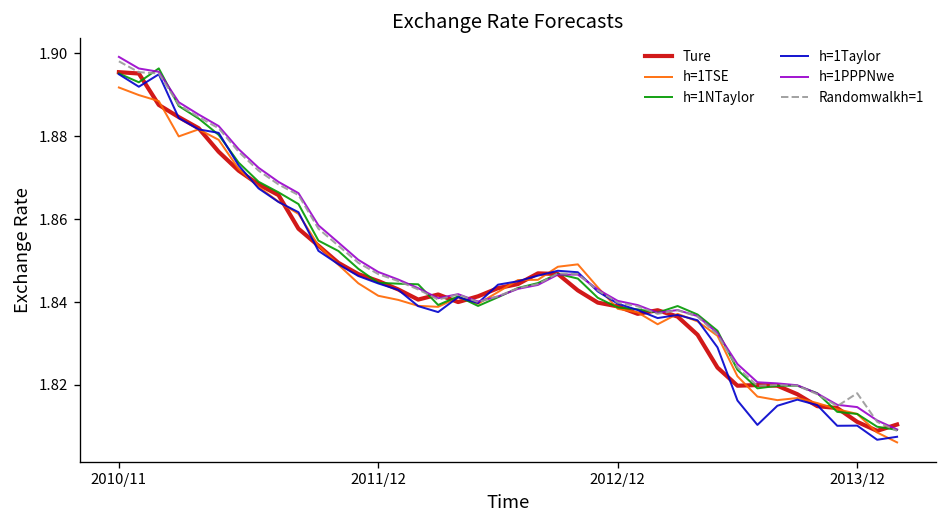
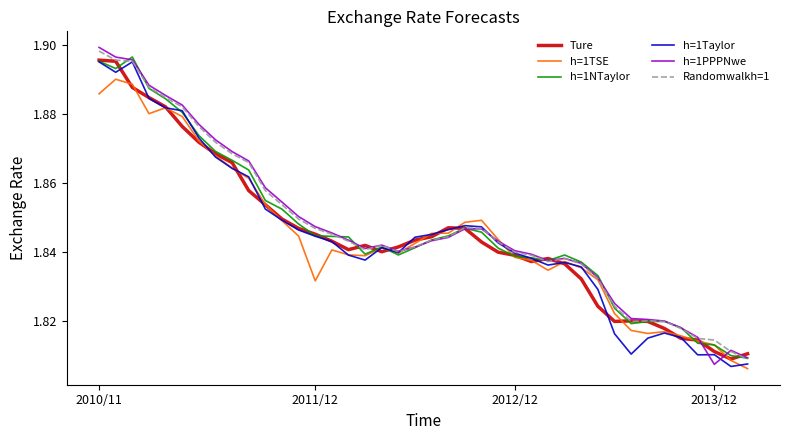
h=1TSE, 2010/11: 1.892 -> 1.886
h=1TSE, 2011/12: 1.842 -> 1.832
h=1PPPNwe, 2013/12: 1.815 -> 1.807
Randomwalkh=1, 2013/12: 1.818 -> 1.814
